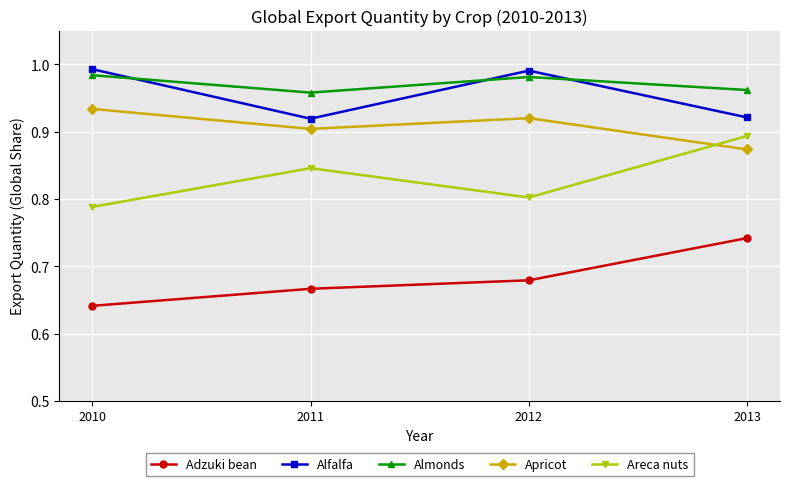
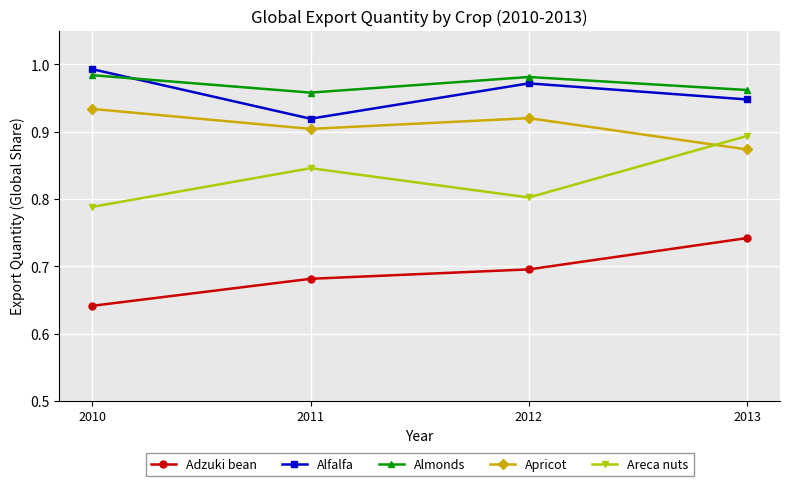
Adzuki bean, 2011: 0.67 -> 0.68
Adzuki bean, 2012: 0.68 -> 0.70
Alfalfa, 2012: 0.99 -> 0.97
Alfalfa, 2013: 0.92 -> 0.95
